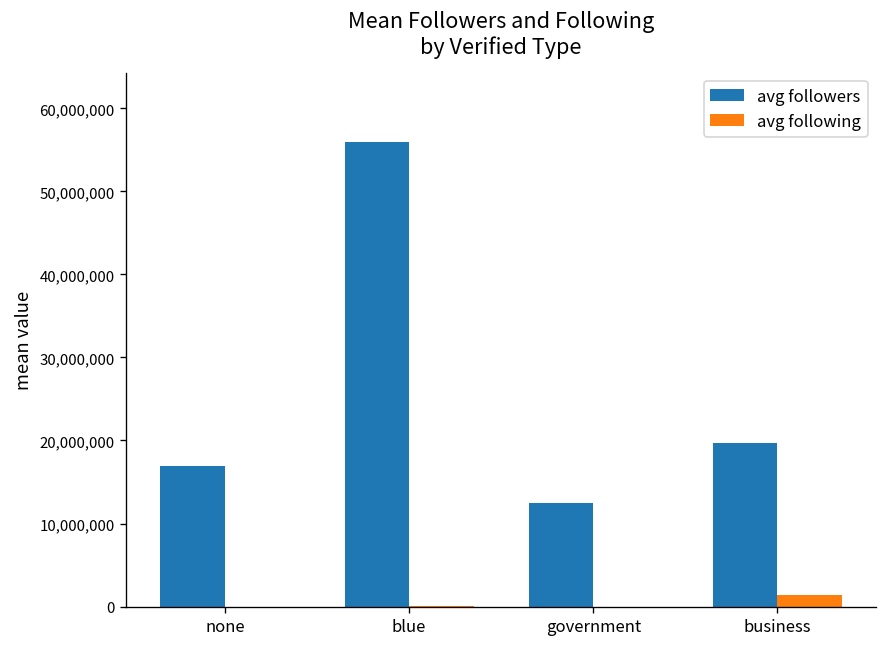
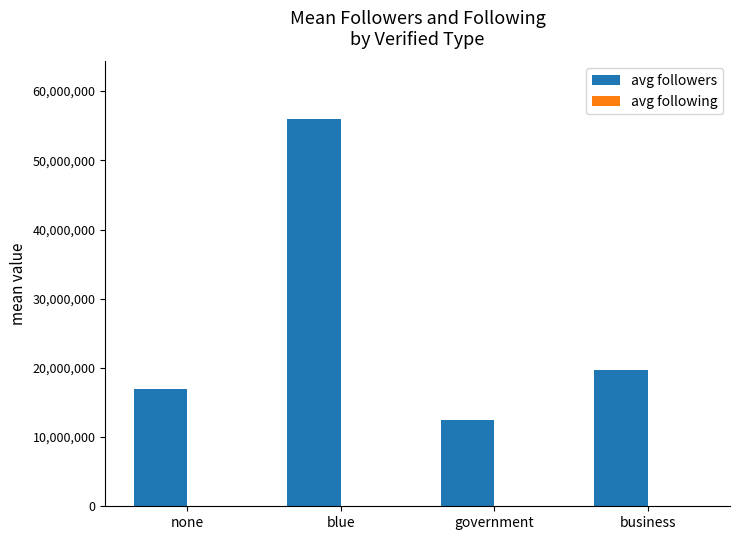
avg following, business: 1,000,000 -> 0
